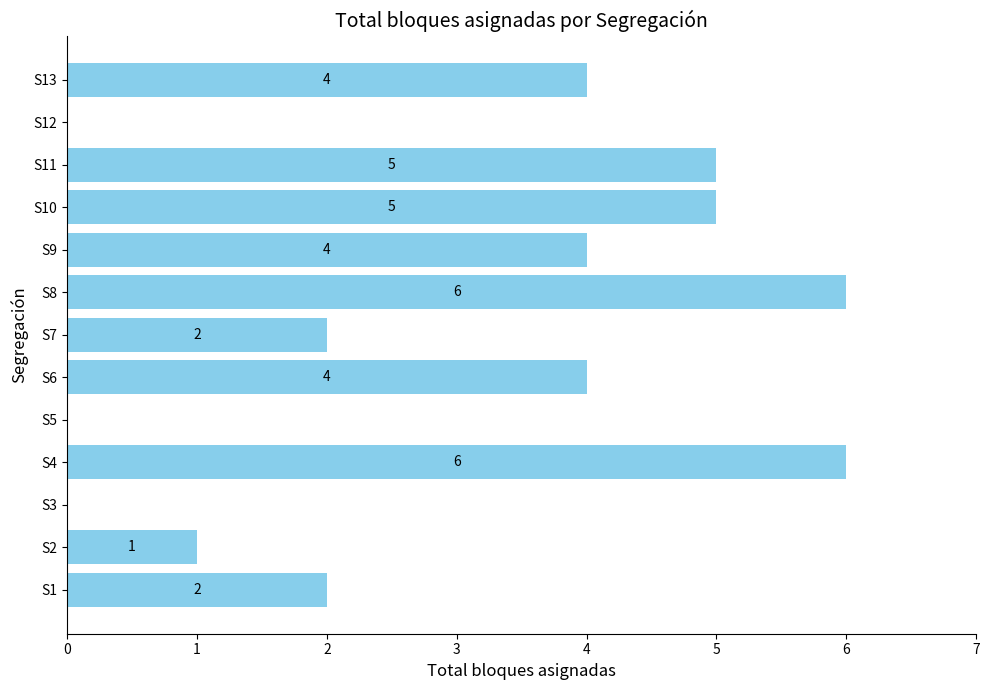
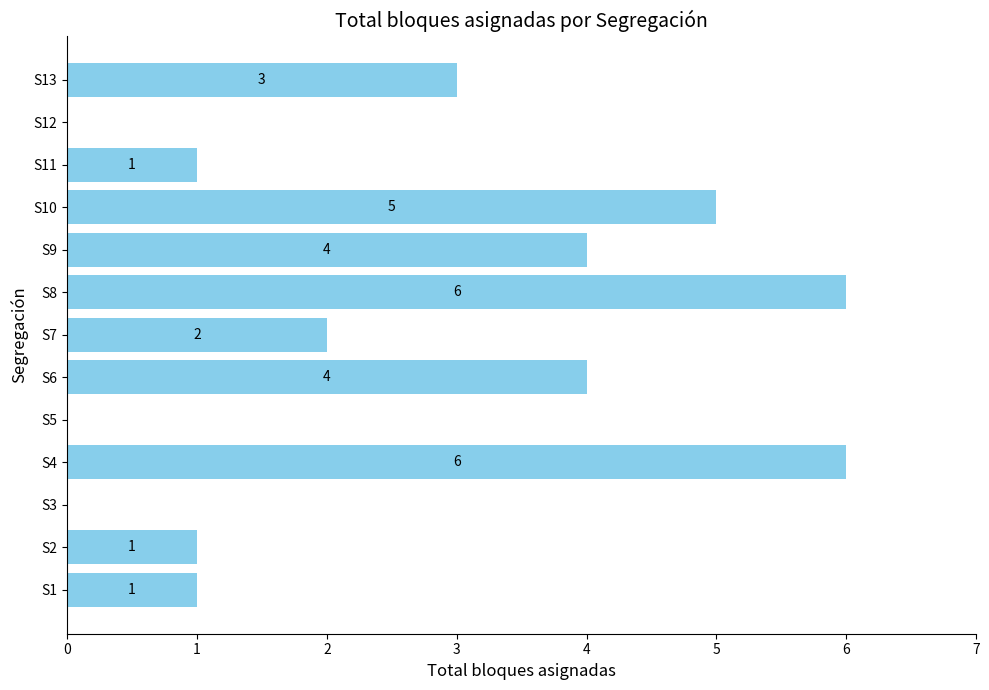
S13: 4 -> 3
S11: 5 -> 1
S1: 2 -> 1
